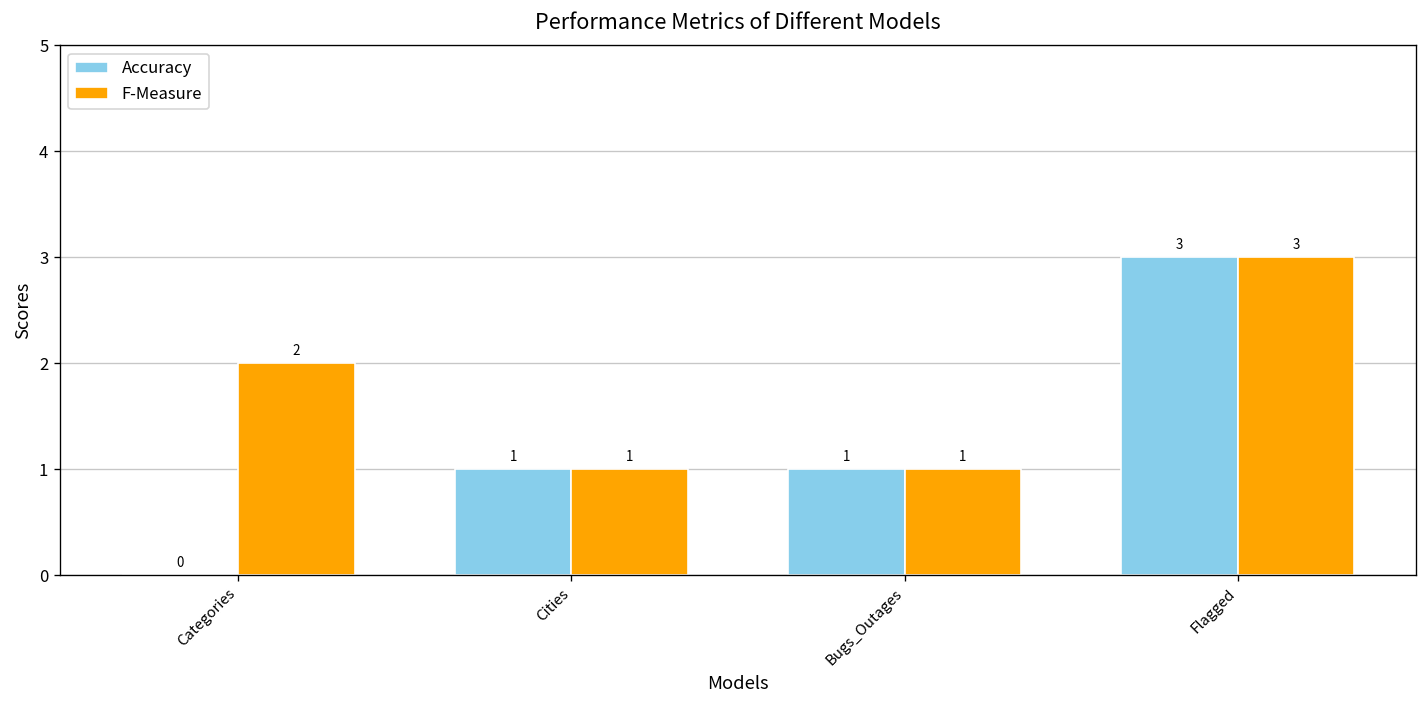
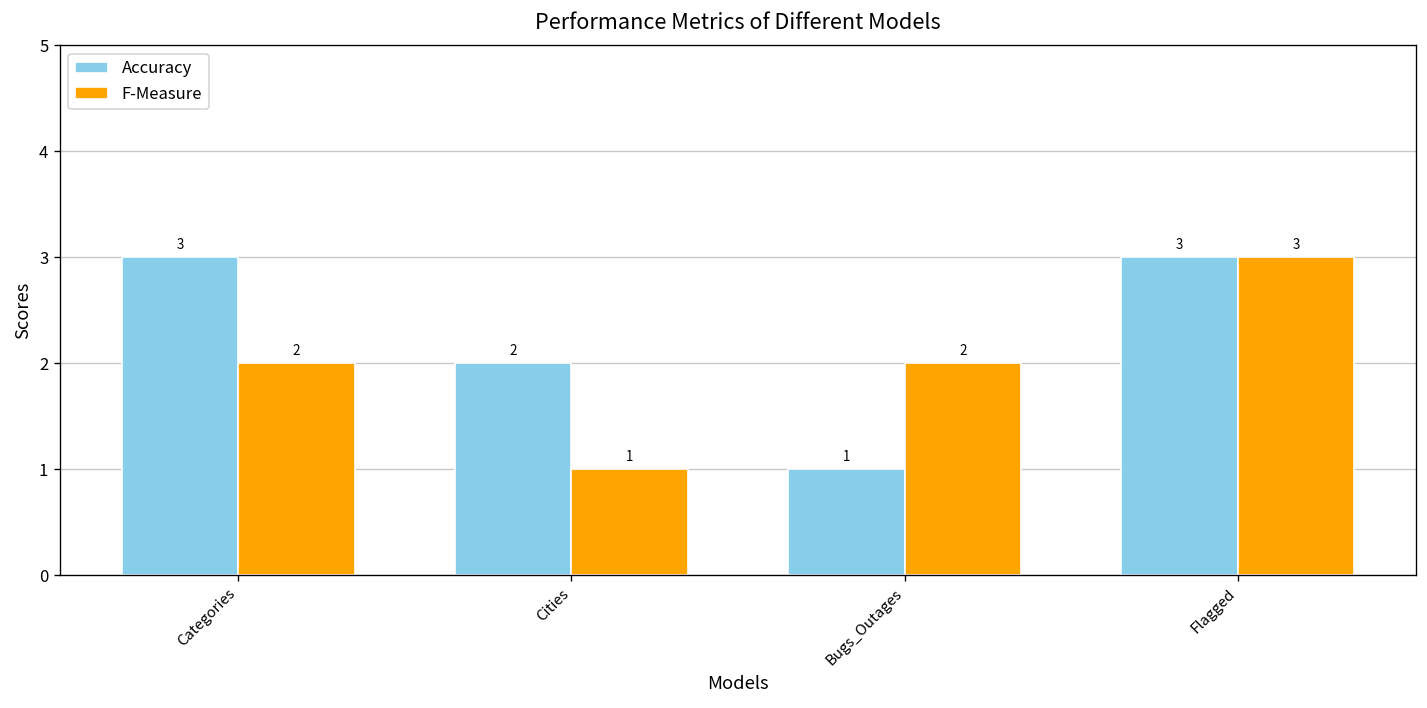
Accuracy, Categories: 0 -> 3
Accuracy, Cities: 1 -> 2
F-Measure, Bugs_Outages: 1 -> 2
